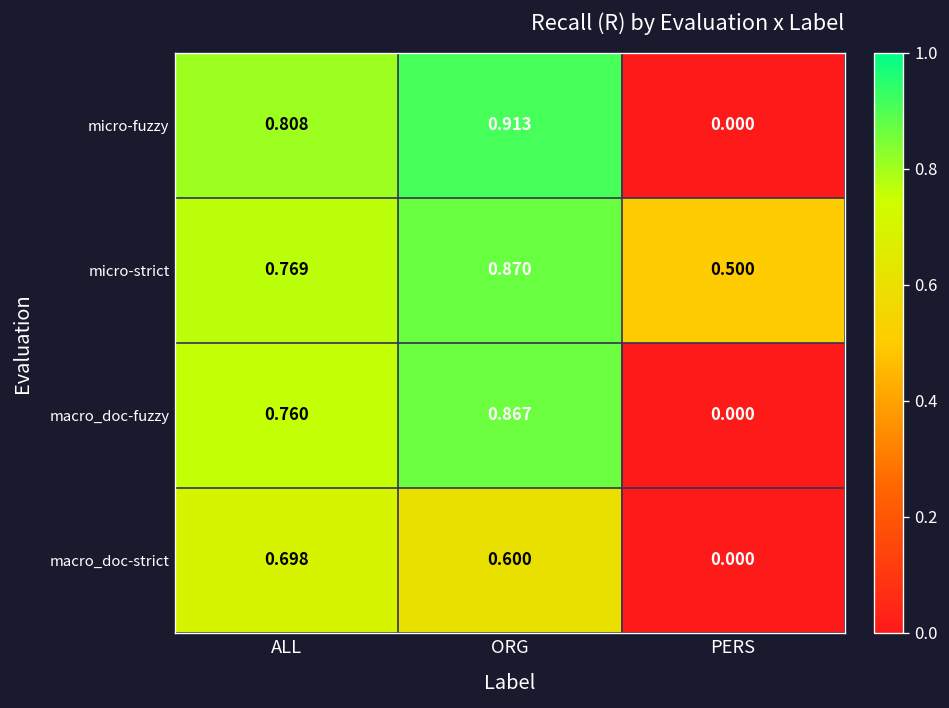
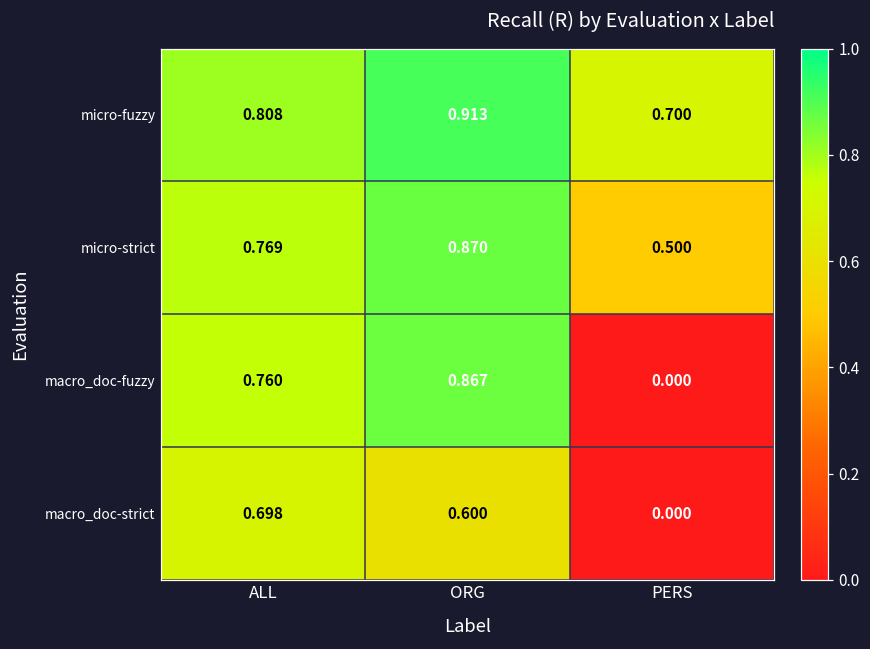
micro-fuzzy, PERS: 0.000 -> 0.700
